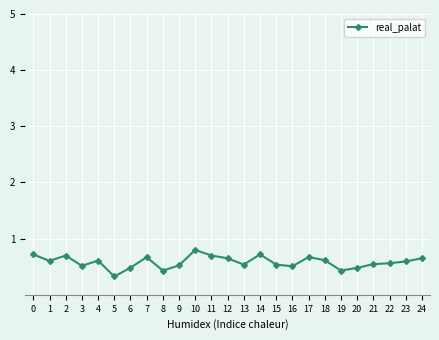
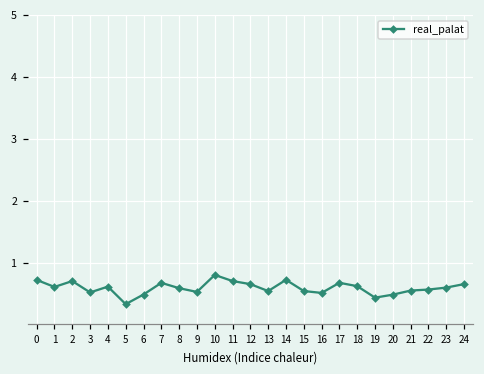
8: 0.4 -> 0.6
